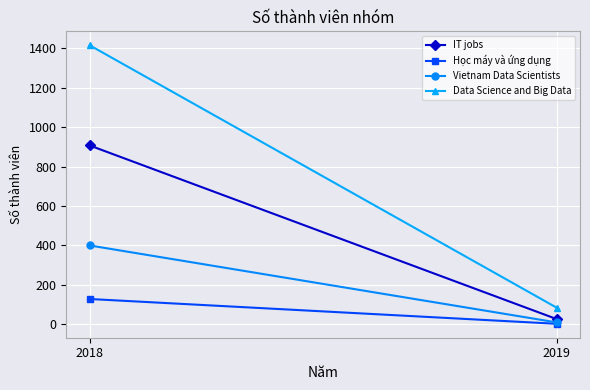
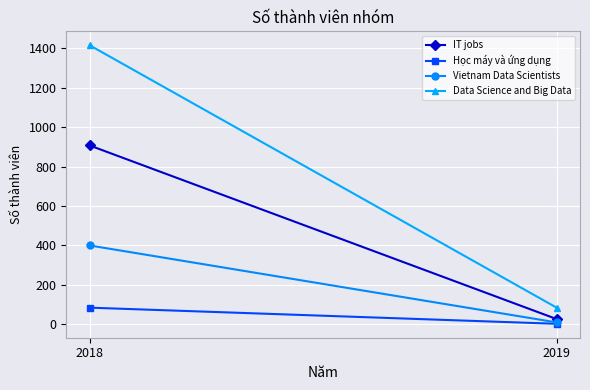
Học máy và ứng dụng, 2018: 130 -> 80
